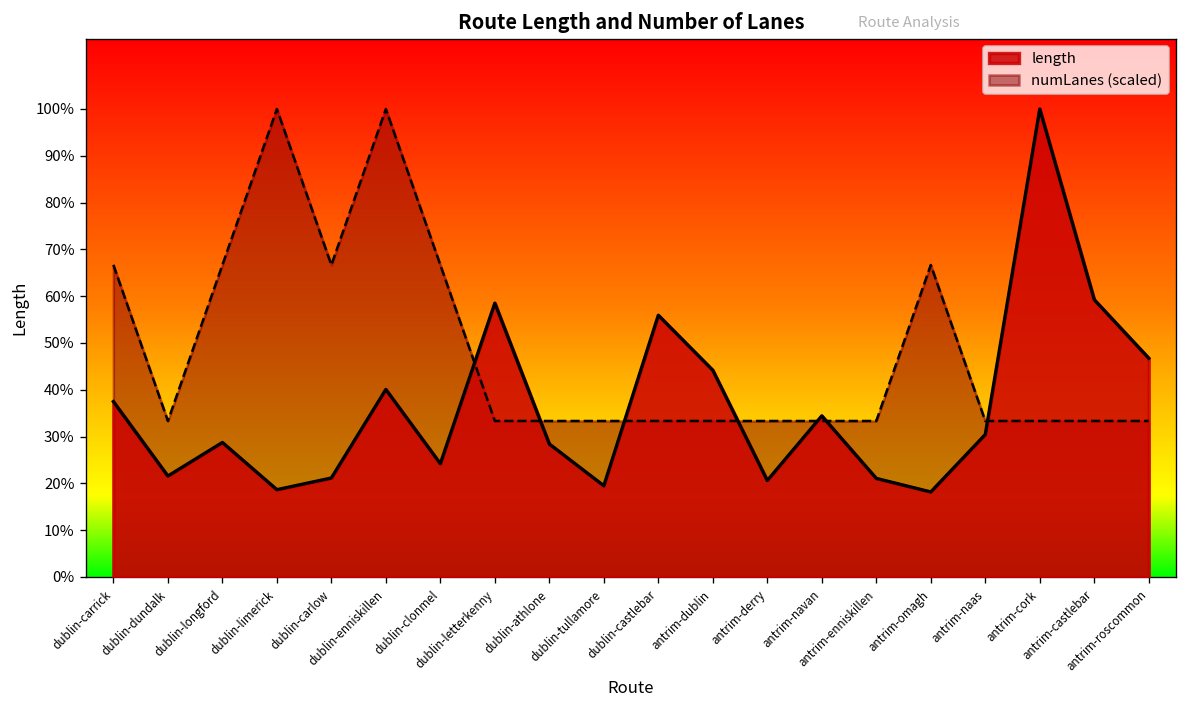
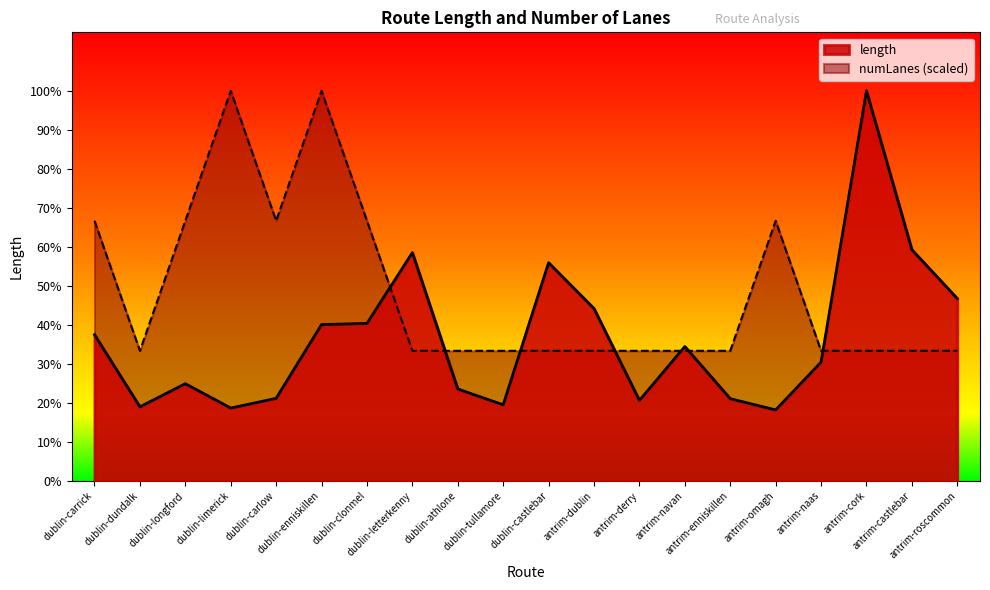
length, dublin-dundalk: 22% -> 19%
length, dublin-longford: 29% -> 25%
length, dublin-clonmel: 24% -> 40%
length, dublin-athlone: 28% -> 24%
